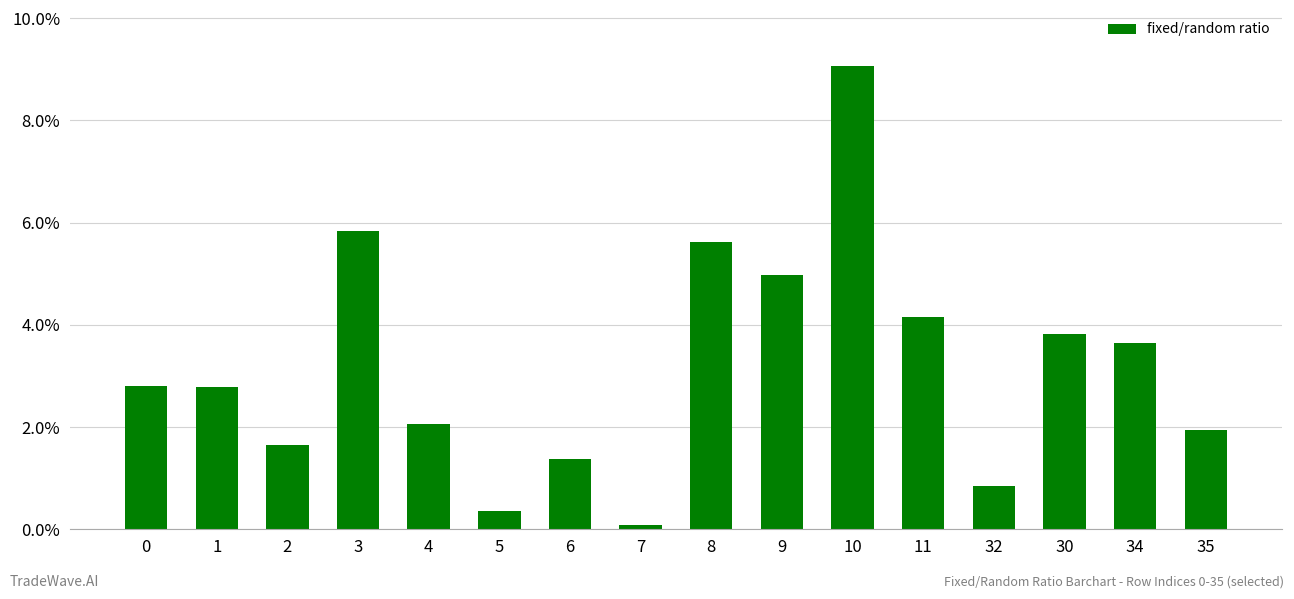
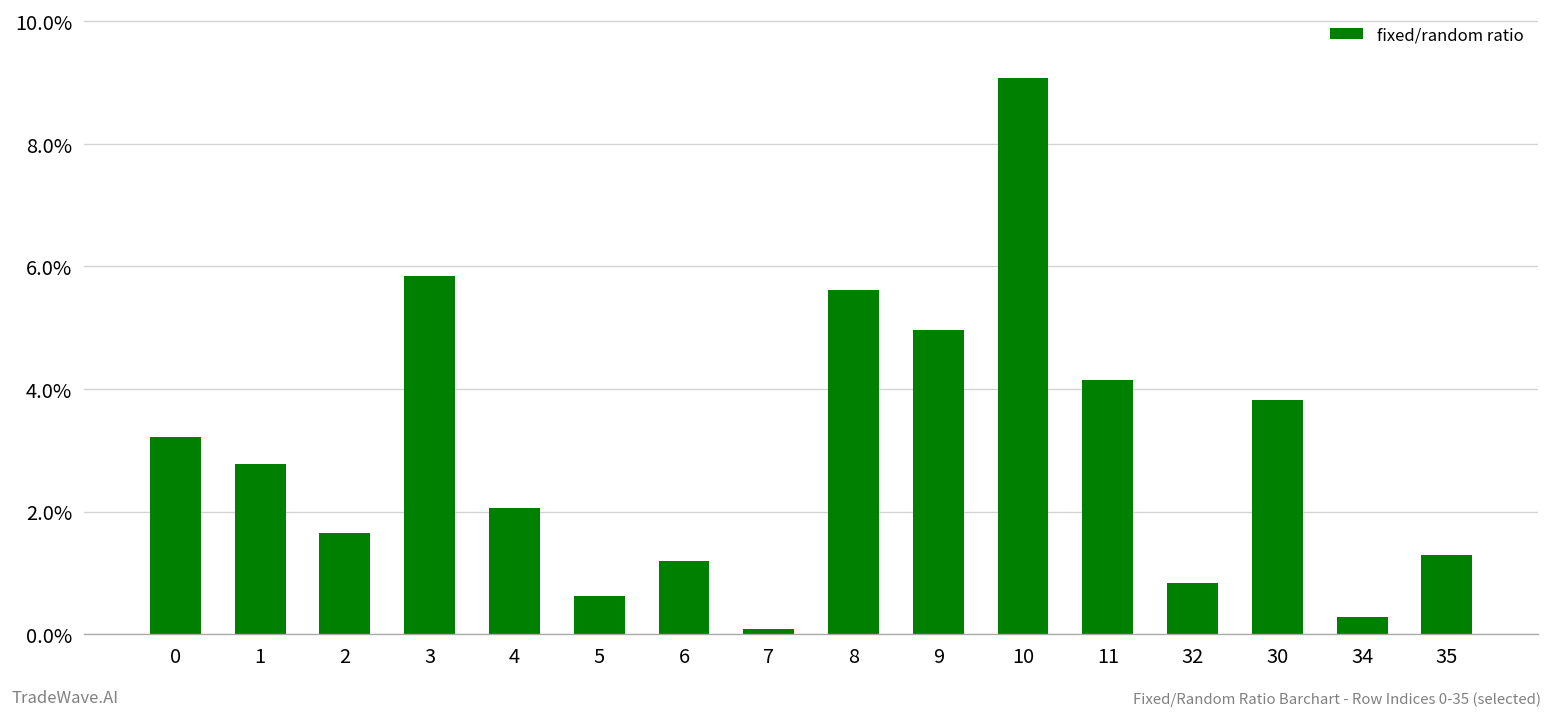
0: 2.8% -> 3.2%
5: 0.4% -> 0.6%
6: 1.4% -> 1.2%
34: 3.6% -> 0.3%
35: 1.9% -> 1.3%
